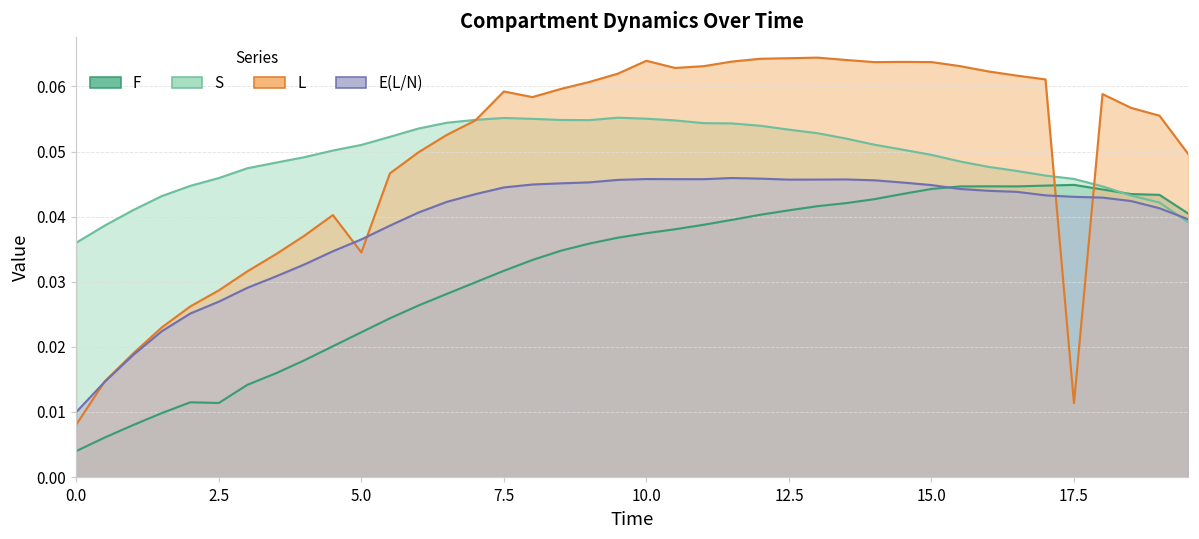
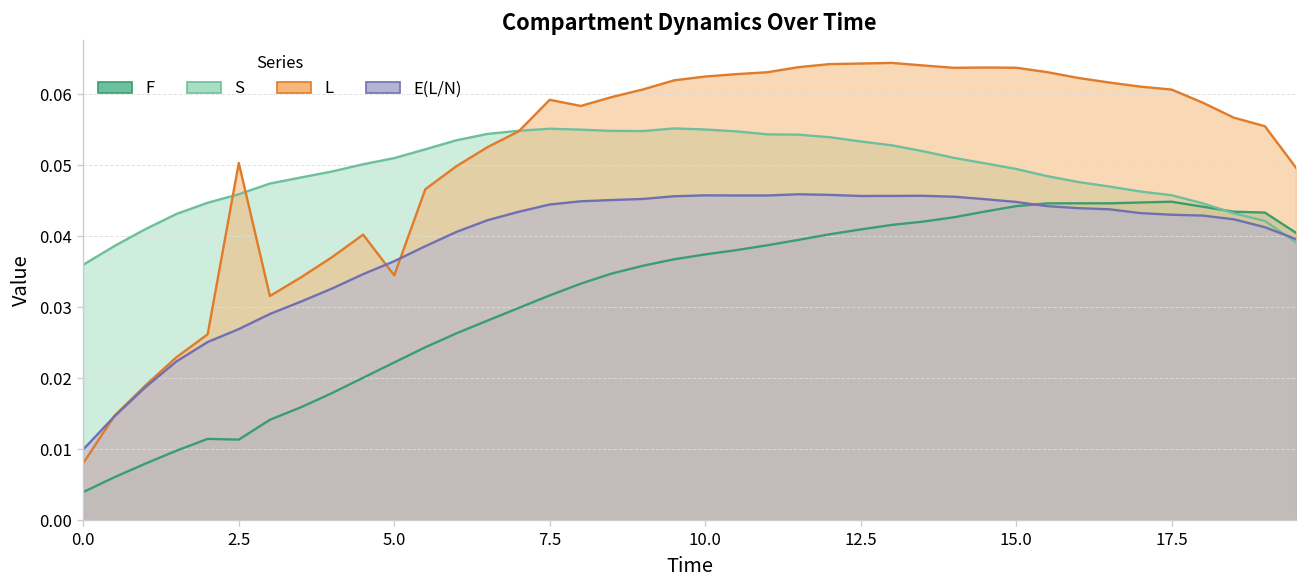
L, 2.5: 0.029 -> 0.050
L, 10.0: 0.064 -> 0.062
L, 17.5: 0.011 -> 0.061
